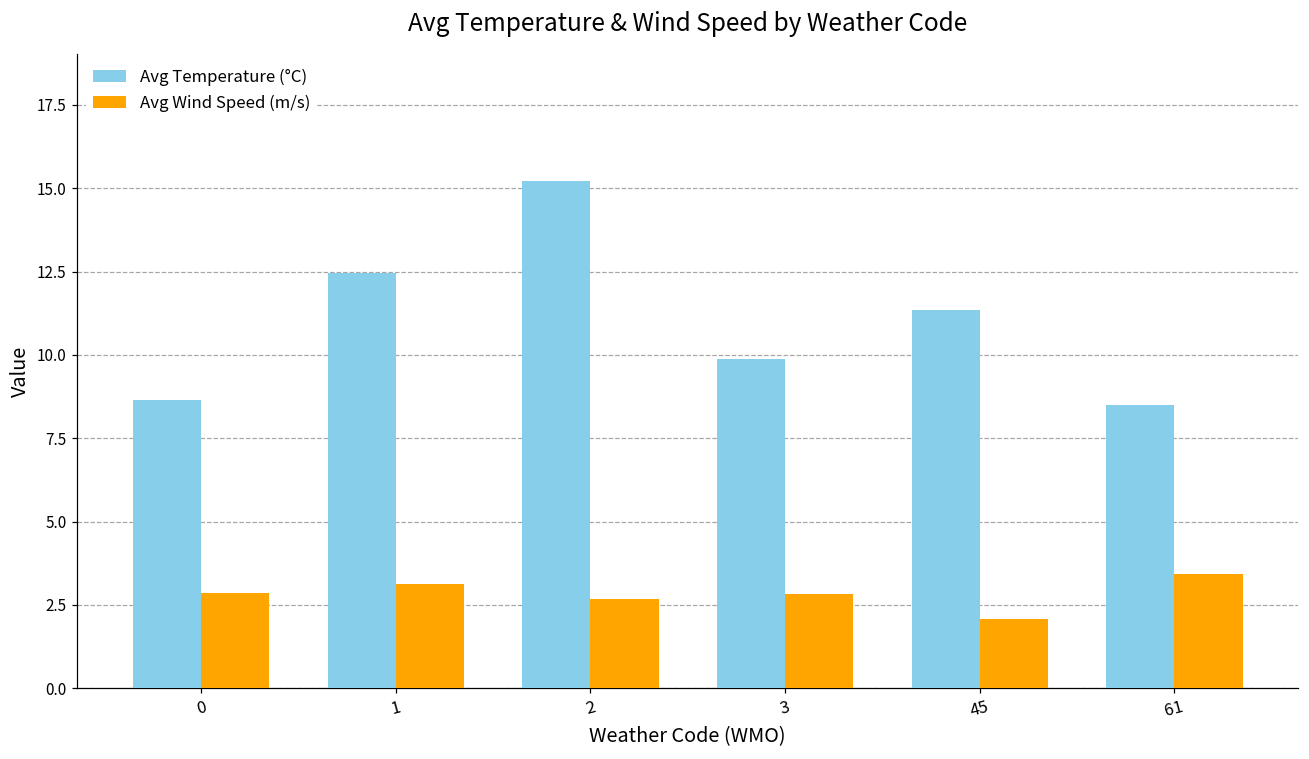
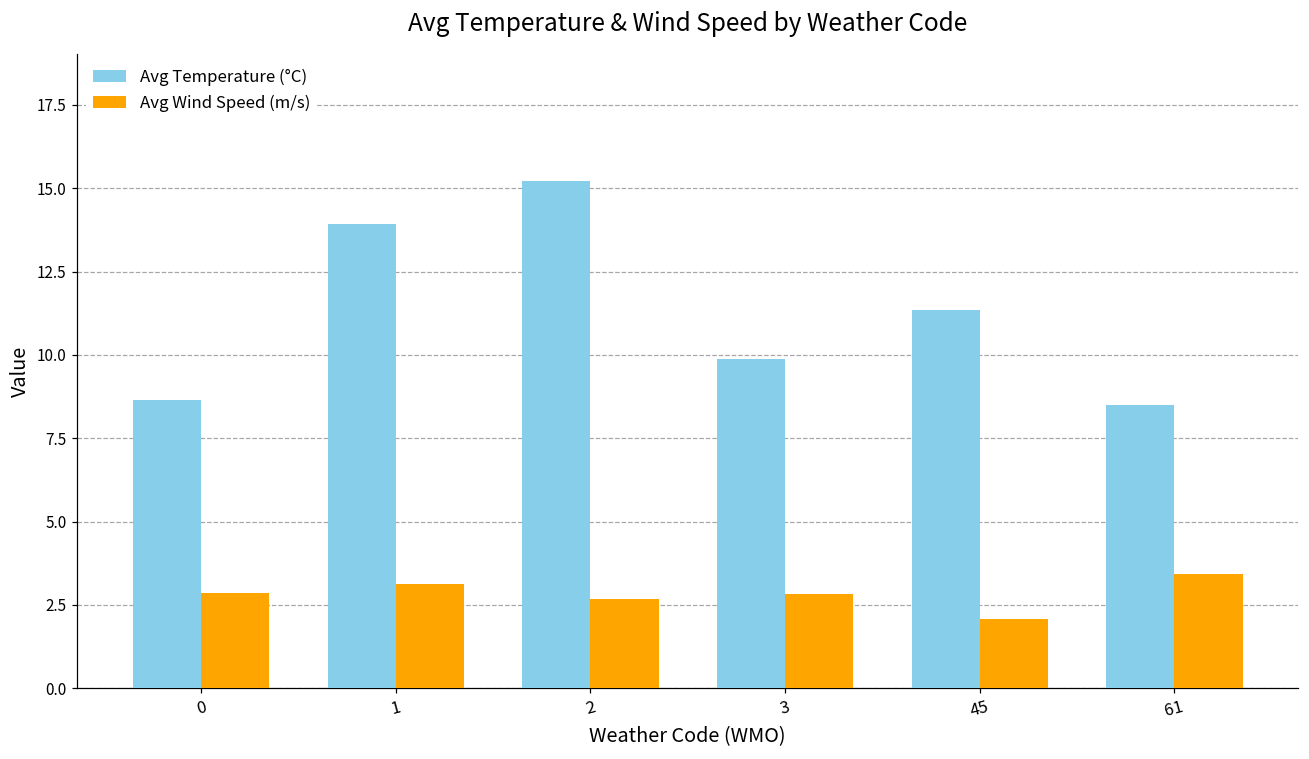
Avg Temperature (°C), 1: 12.5 -> 13.9
